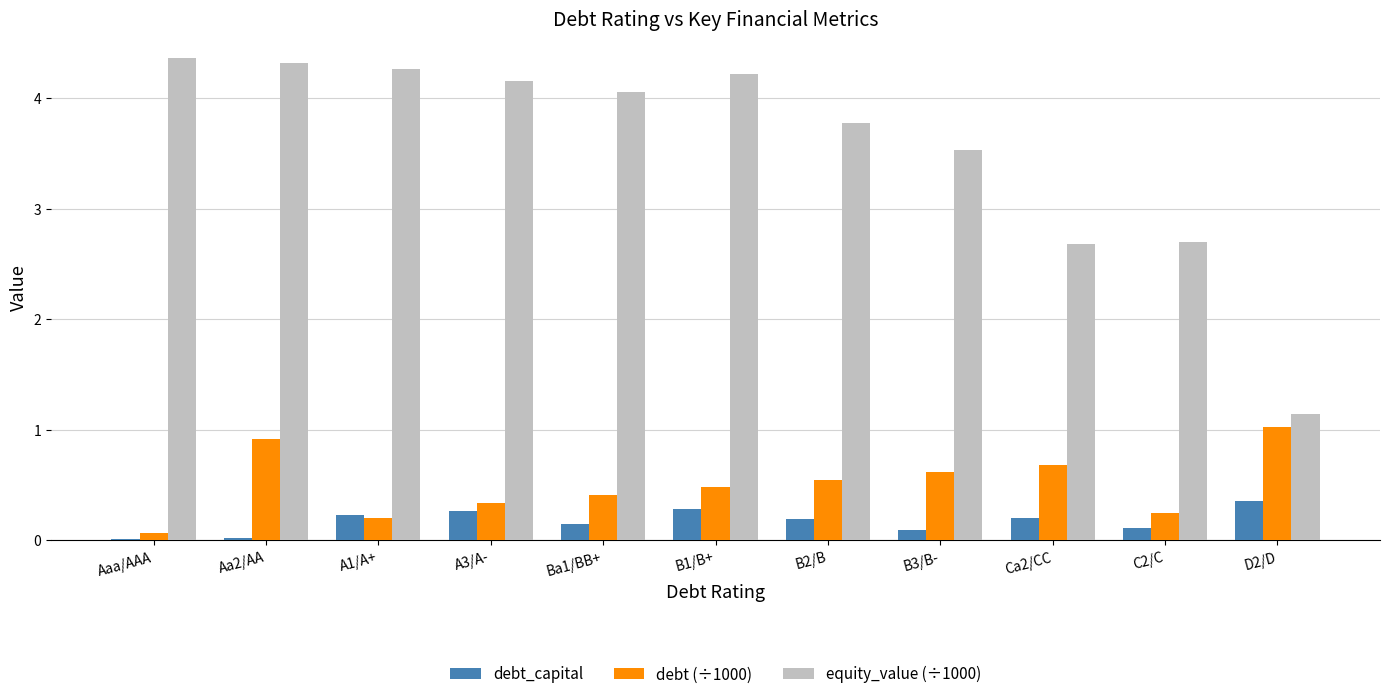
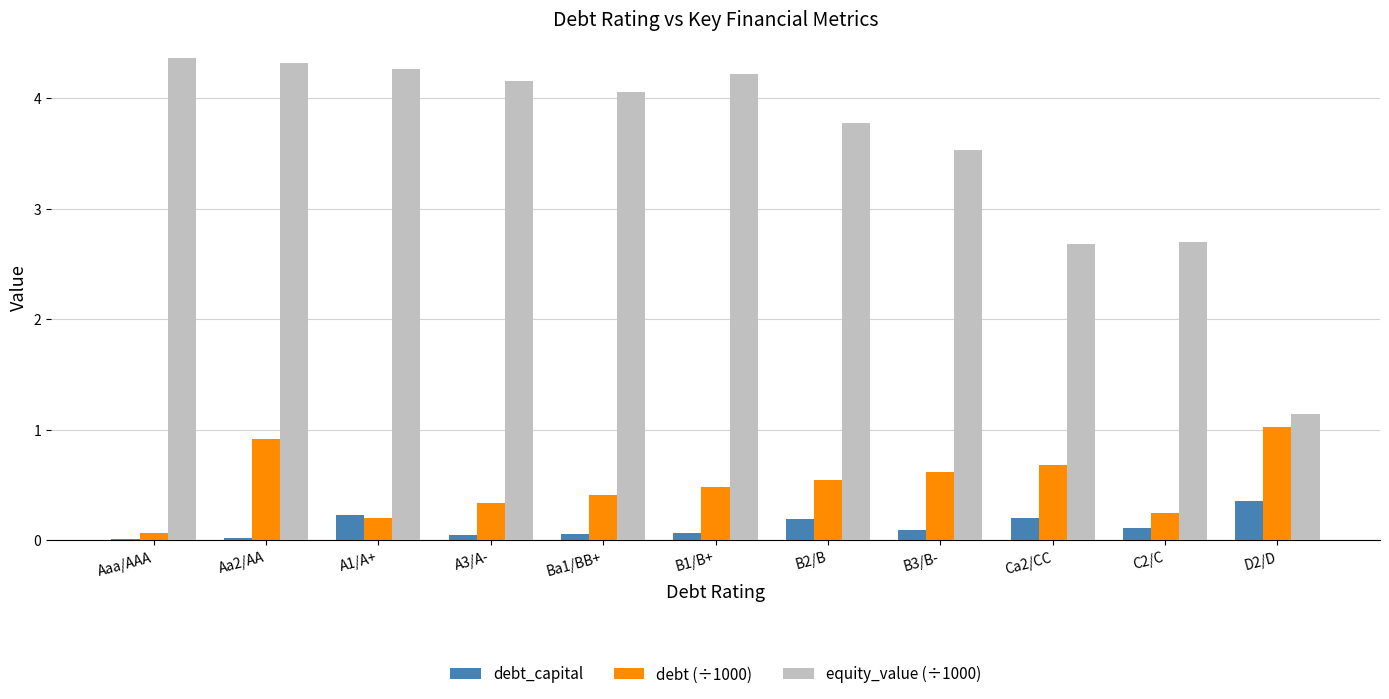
debt_capital, A3/A-: 0.27 -> 0.05
debt_capital, Ba1/BB+: 0.15 -> 0.06
debt_capital, B1/B+: 0.28 -> 0.07
